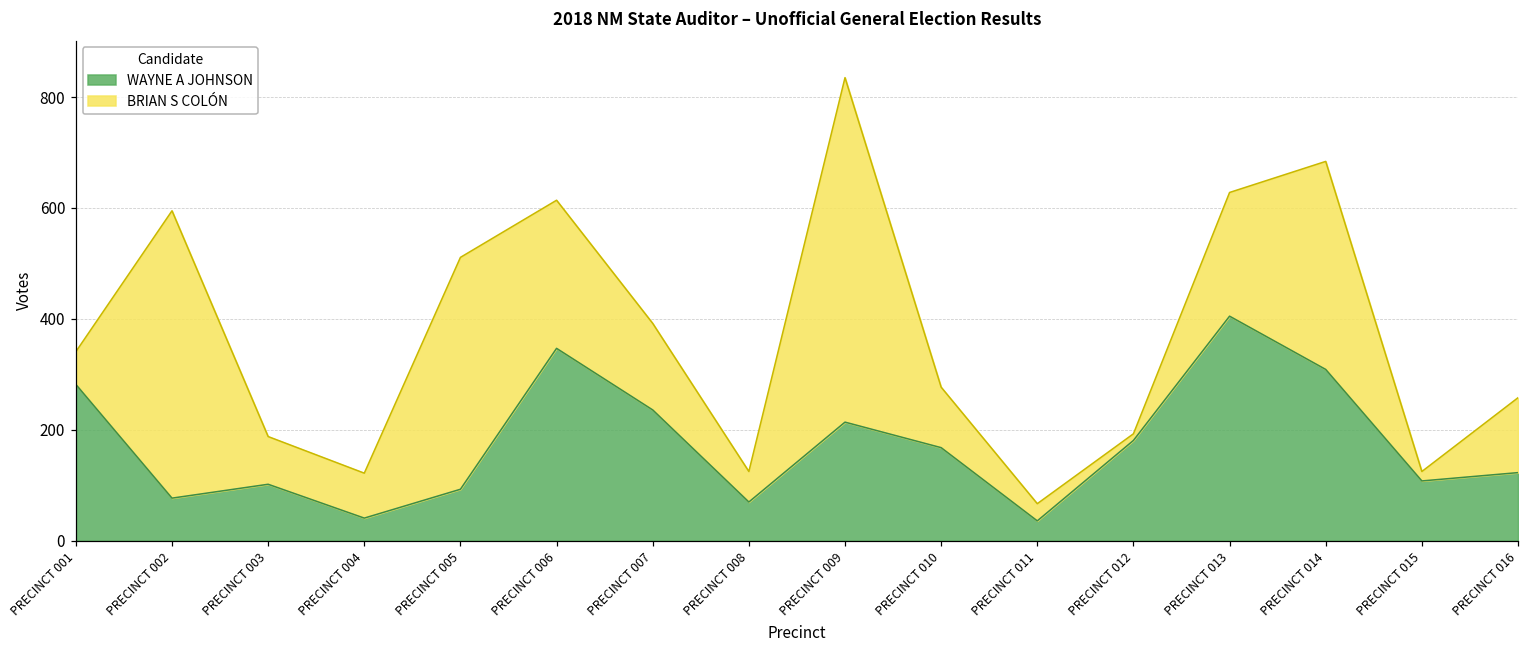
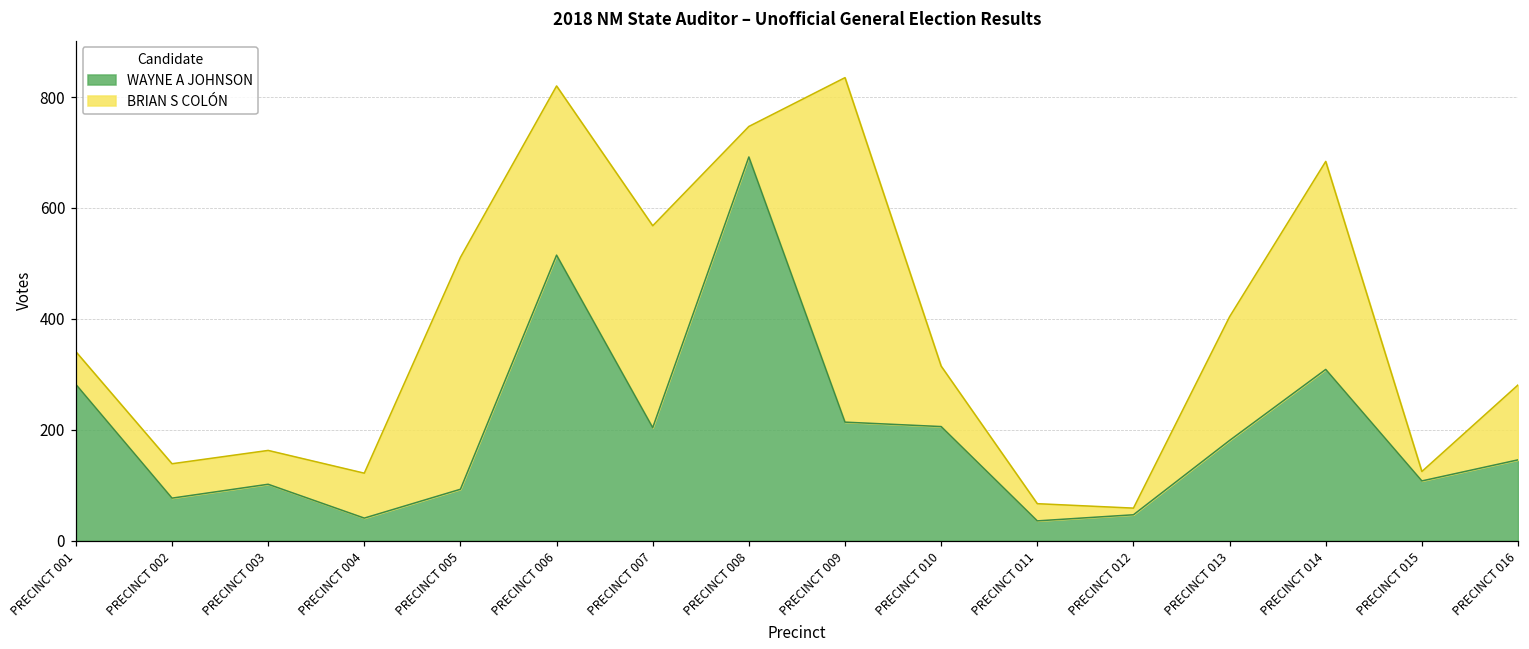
BRIAN S COLÓN, PRECINCT 002: 520 -> 60
BRIAN S COLÓN, PRECINCT 003: 90 -> 60
WAYNE A JOHNSON, PRECINCT 006: 350 -> 520
BRIAN S COLÓN, PRECINCT 006: 270 -> 310
WAYNE A JOHNSON, PRECINCT 007: 240 -> 200
BRIAN S COLÓN, PRECINCT 007: 160 -> 360
WAYNE A JOHNSON, PRECINCT 008: 70 -> 690
WAYNE A JOHNSON, PRECINCT 010: 170 -> 210
WAYNE A JOHNSON, PRECINCT 012: 180 -> 50
WAYNE A JOHNSON, PRECINCT 013: 410 -> 180
WAYNE A JOHNSON, PRECINCT 016: 120 -> 150
